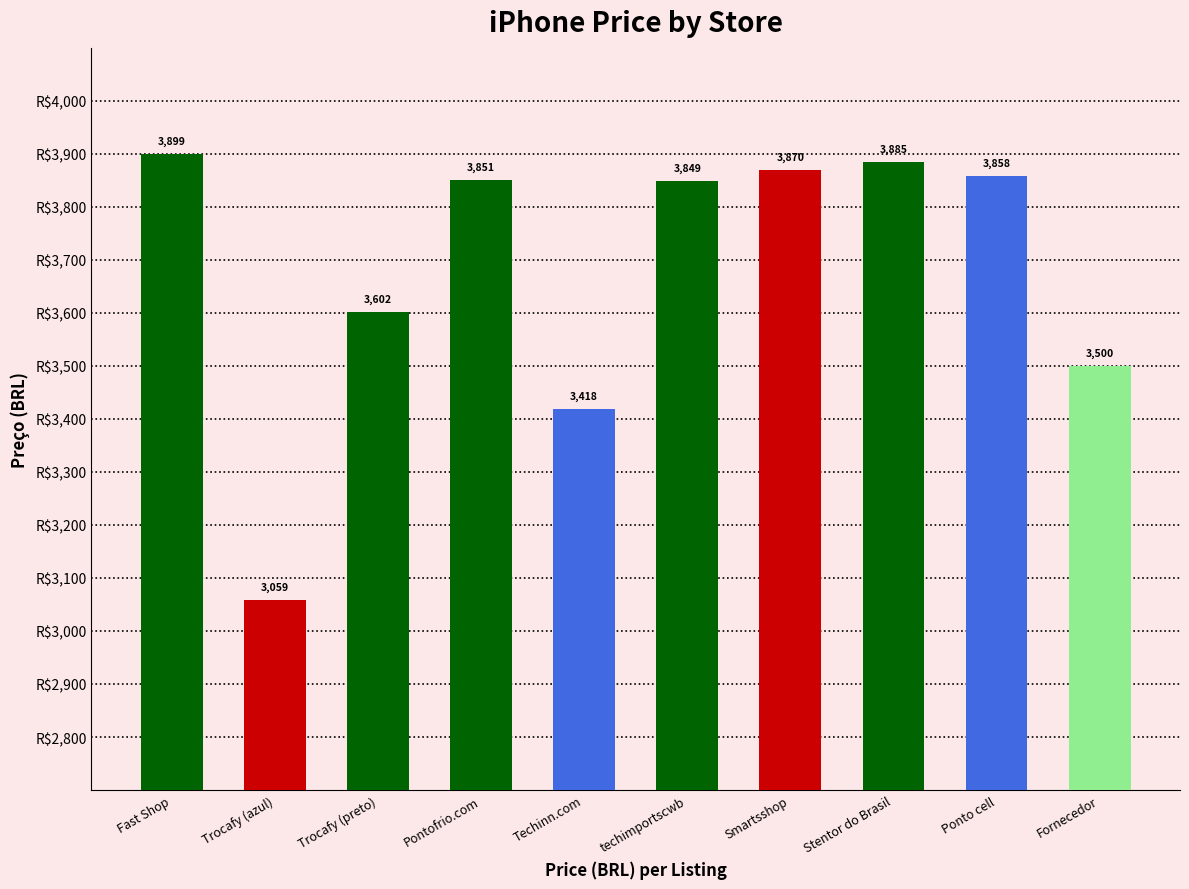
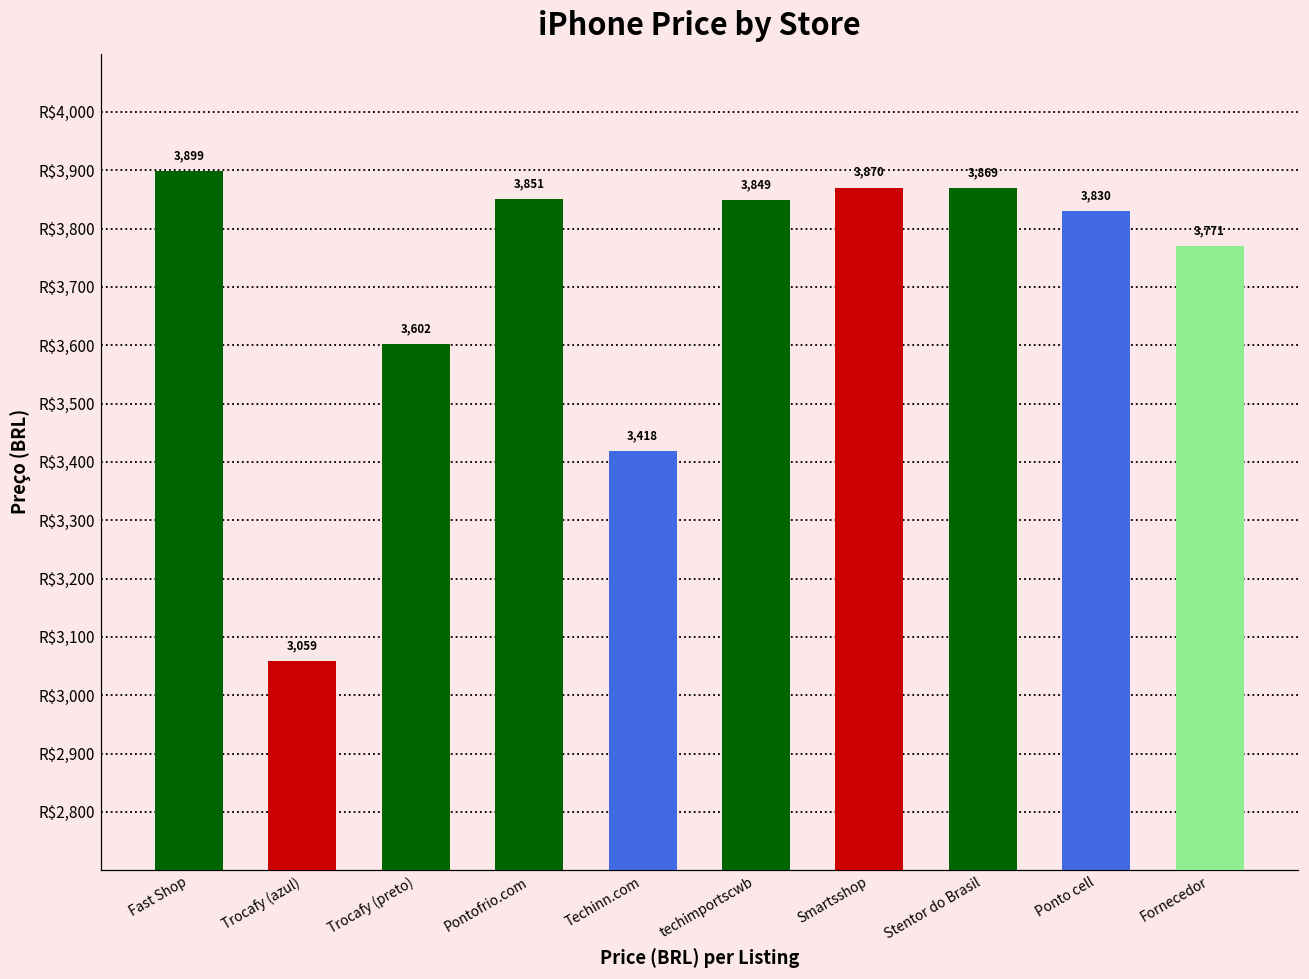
Stentor do Brasil: 3,885 -> 3,869
Ponto cell: 3,858 -> 3,830
Fornecedor: 3,500 -> 3,771
